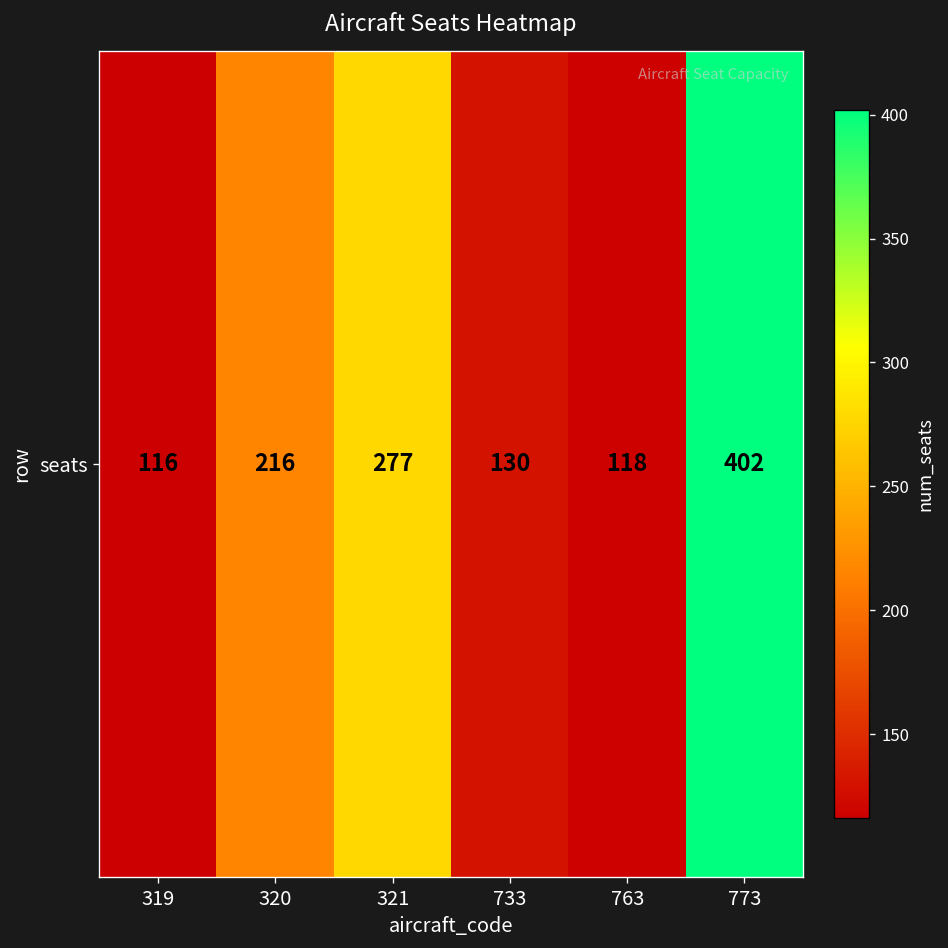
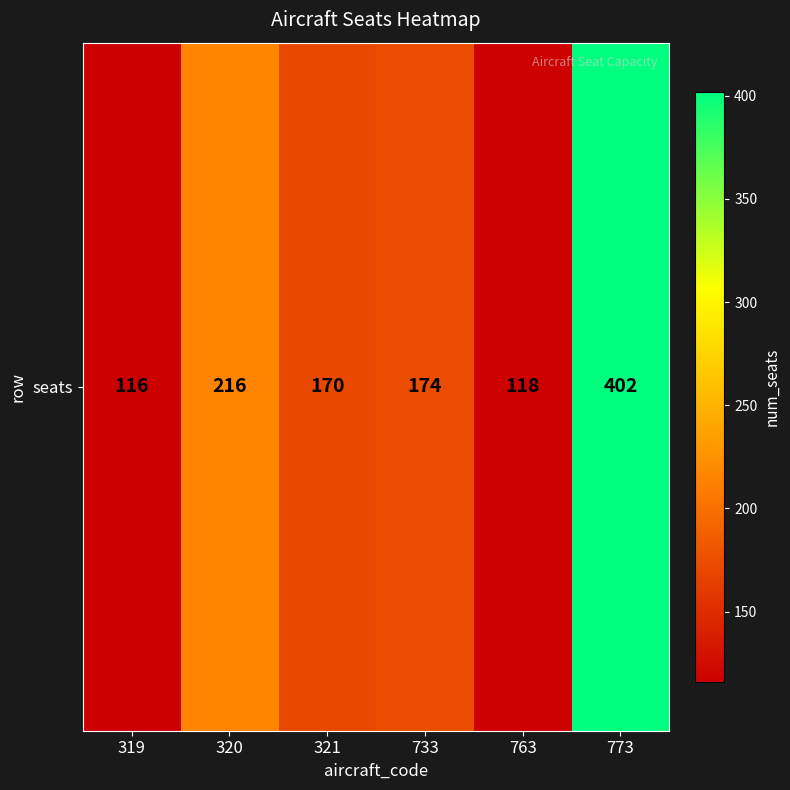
seats, 321: 277 -> 170
seats, 733: 130 -> 174
